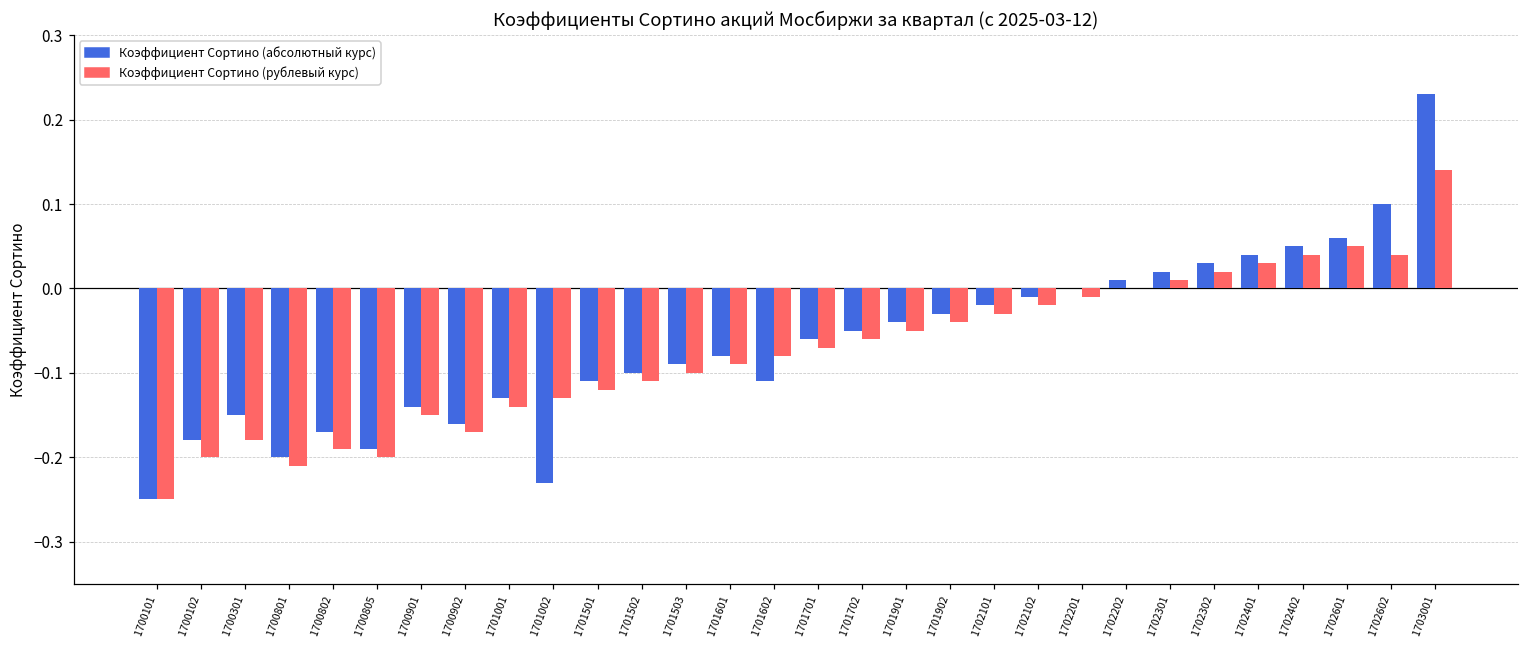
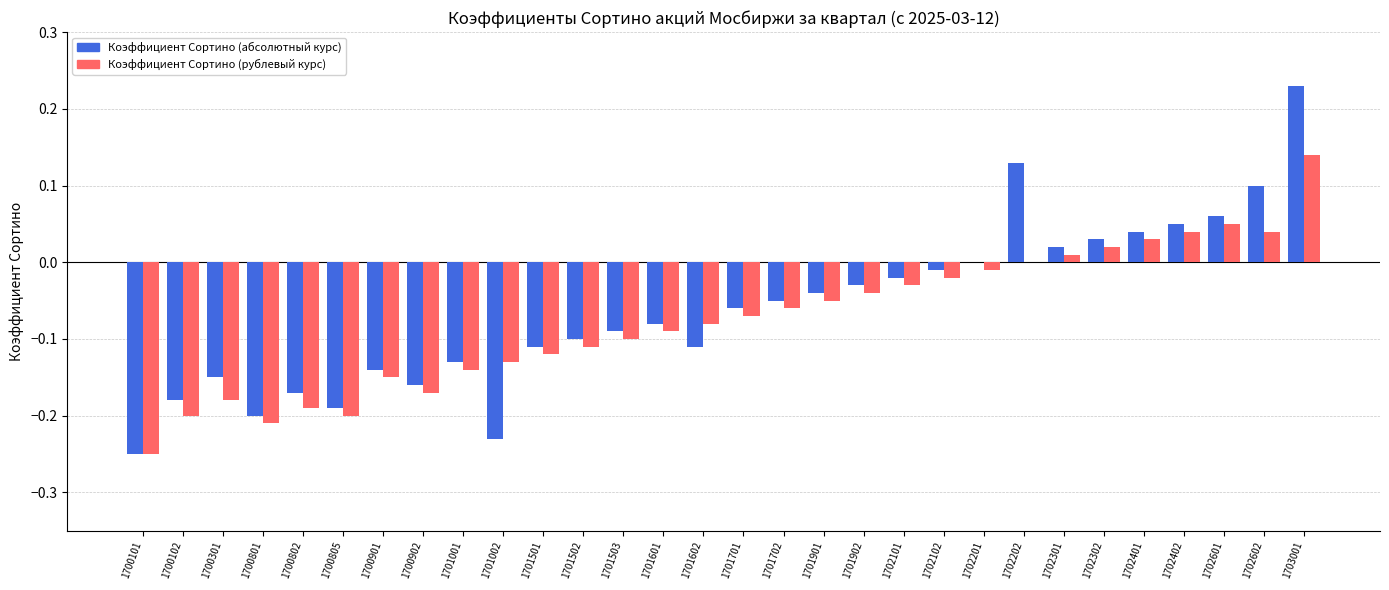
Коэффициент Сортино (абсолютный курс), 1702202: 0.01 -> 0.13
